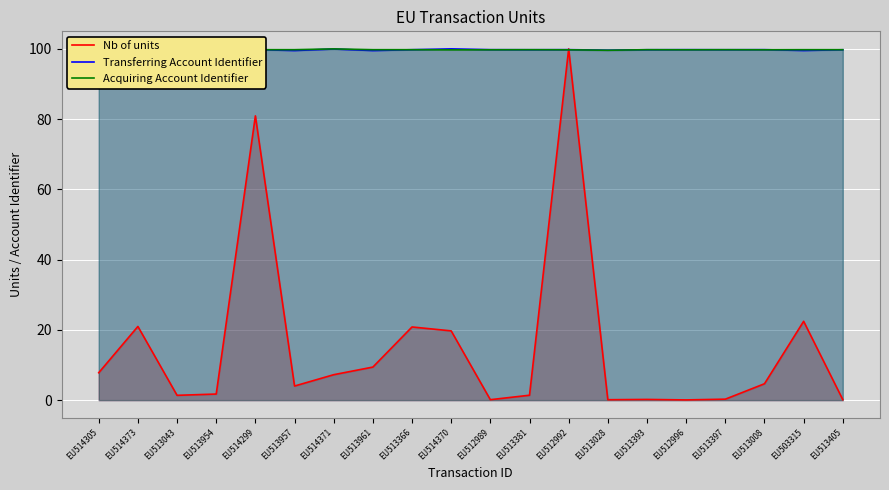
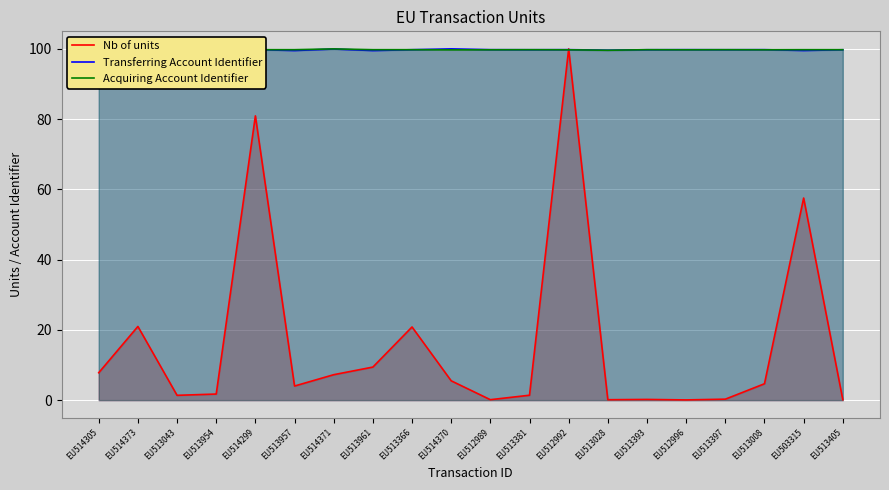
Nb of units, EU514370: 20 -> 6
Nb of units, EU503315: 22 -> 58
